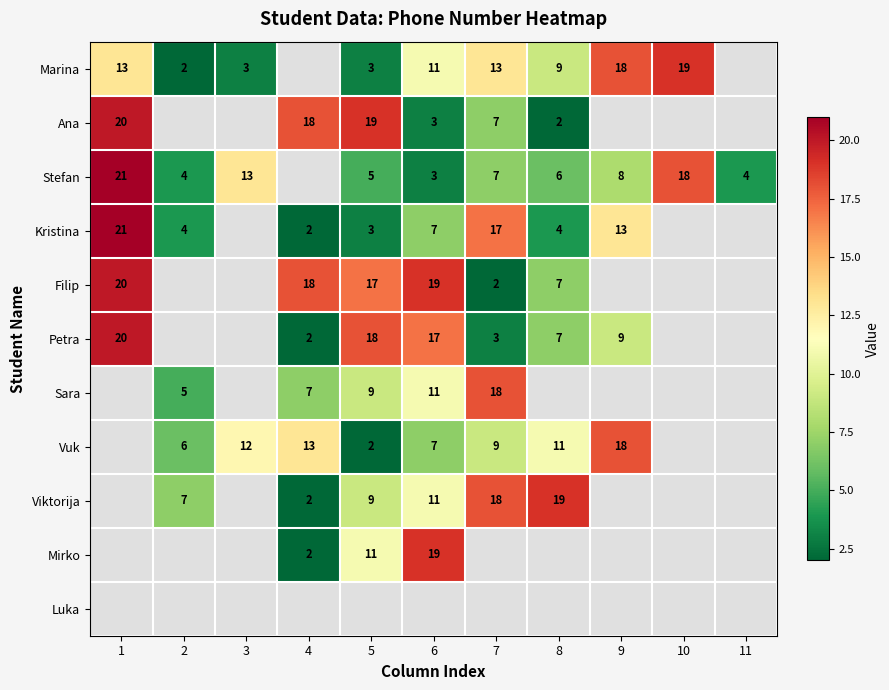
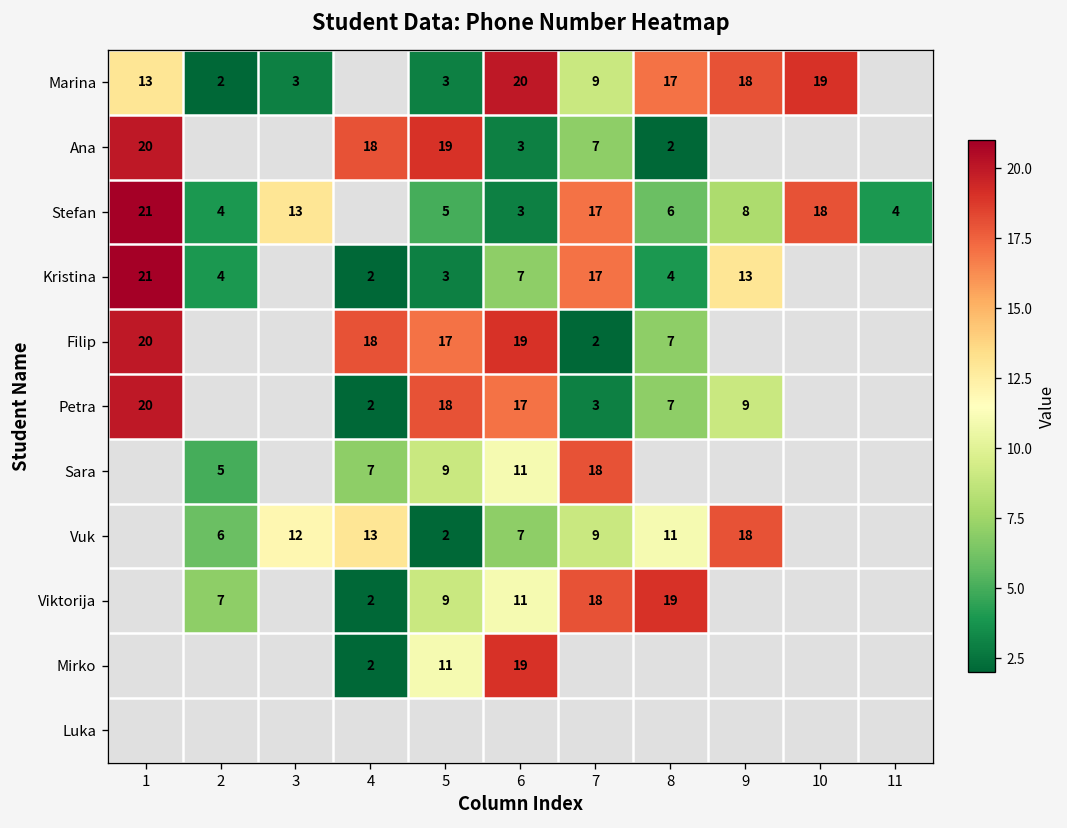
Marina, 6: 11 -> 20
Marina, 7: 13 -> 9
Marina, 8: 9 -> 17
Stefan, 7: 7 -> 17
